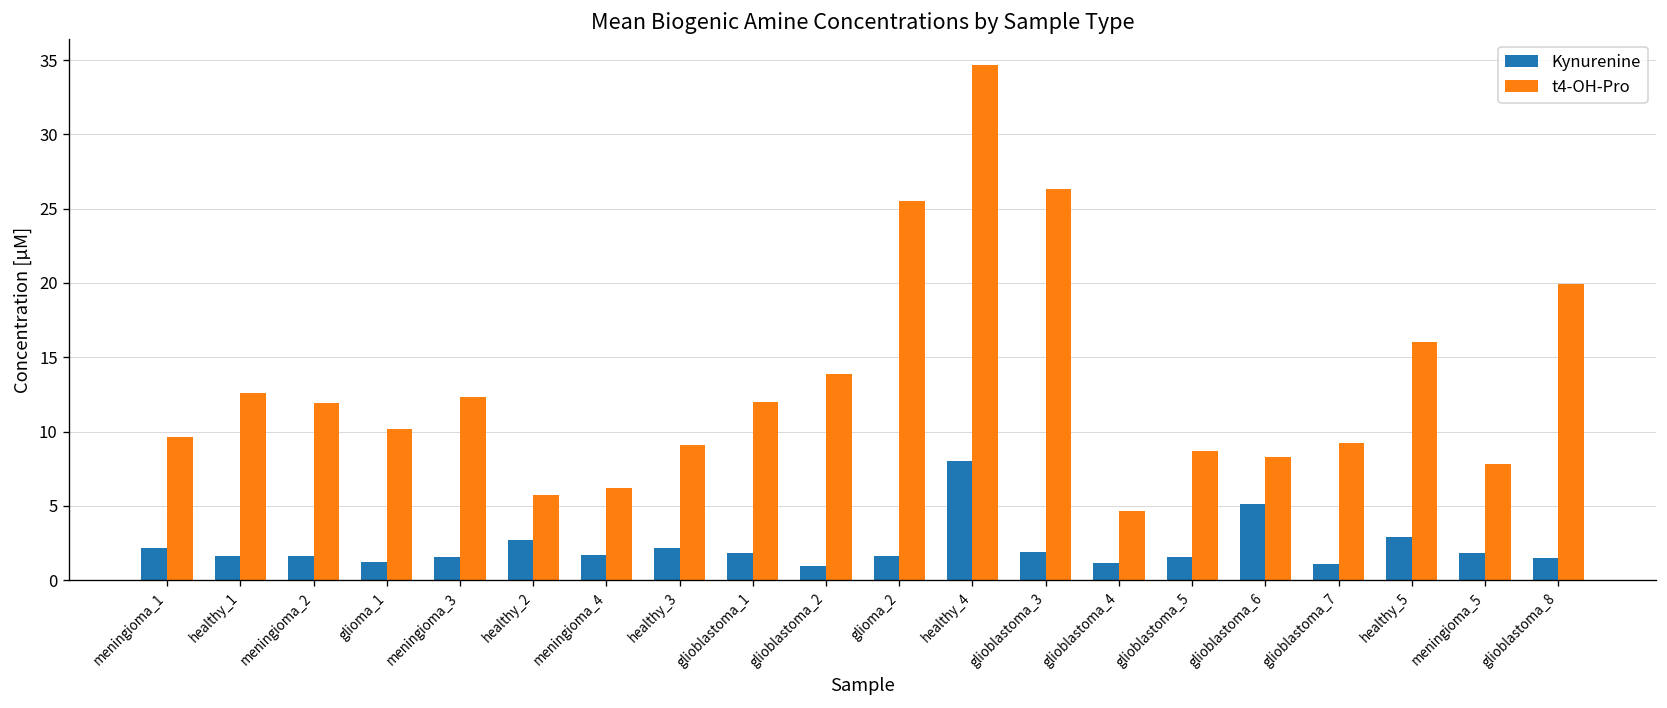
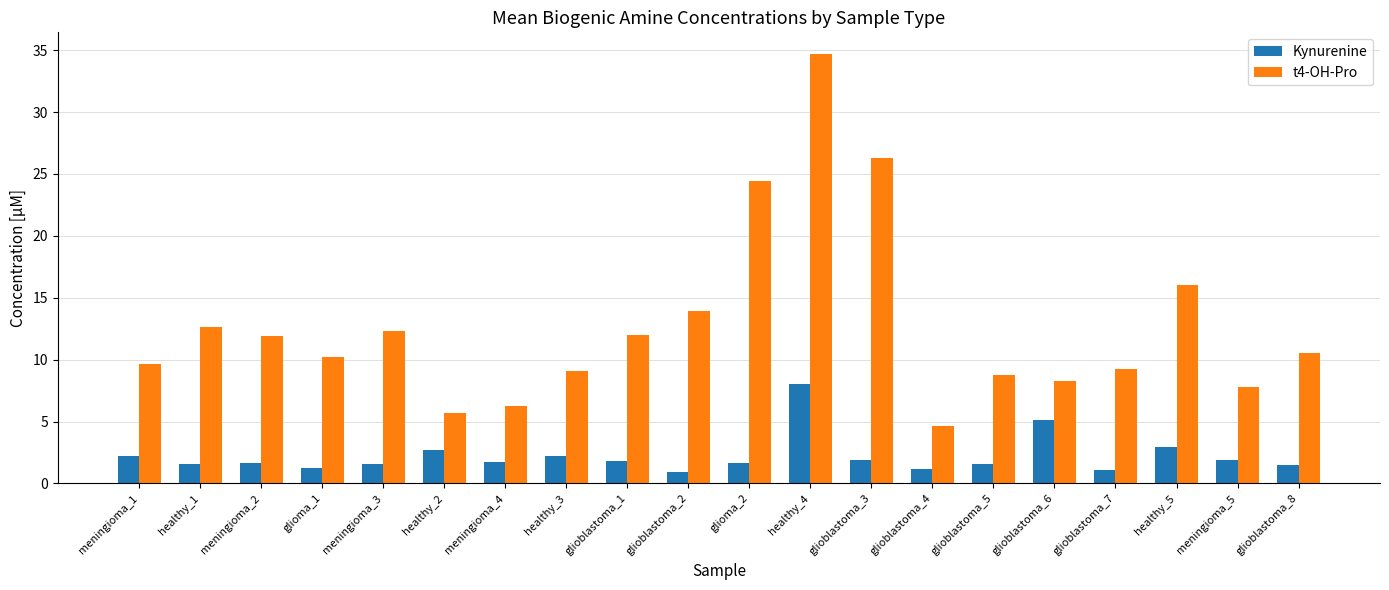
t4-OH-Pro, glioma_2: 25.5 -> 24.4
t4-OH-Pro, glioblastoma_8: 19.9 -> 10.5
